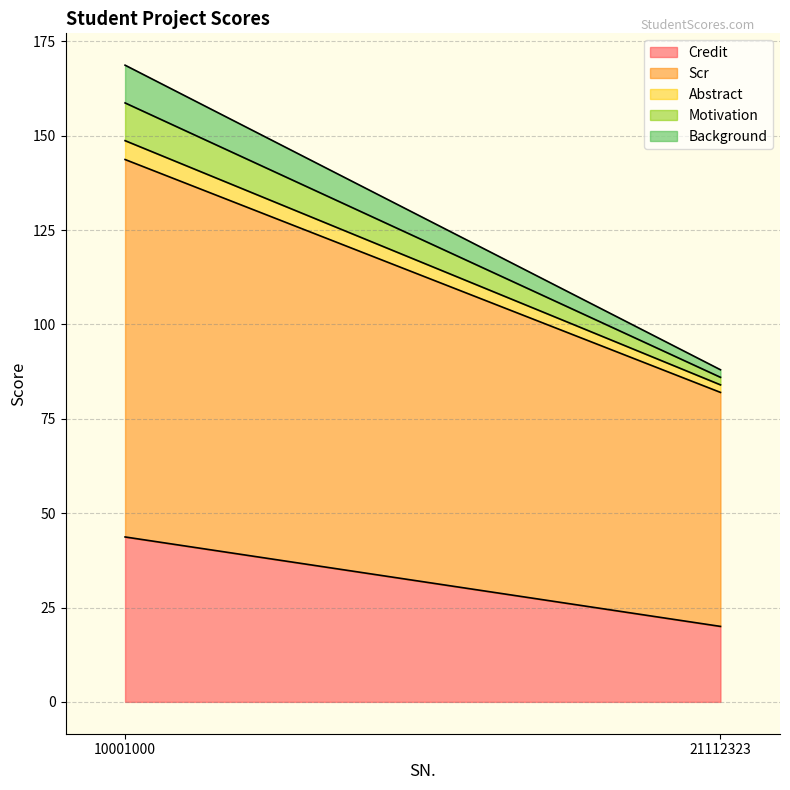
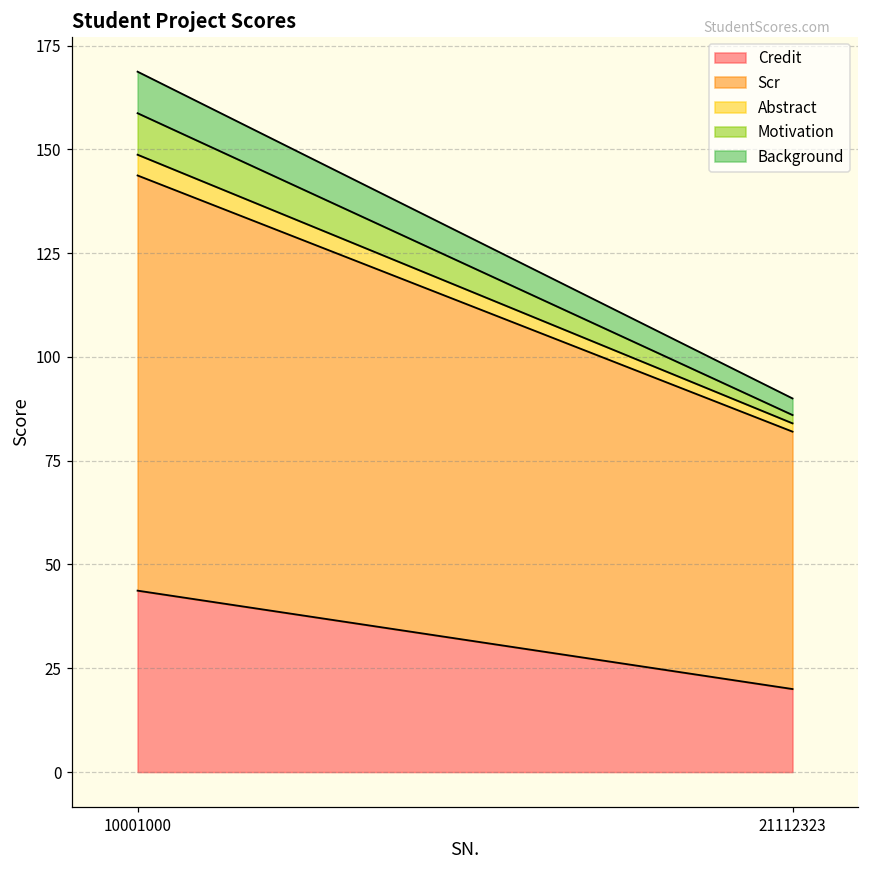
Background, 21112323: 2 -> 4
